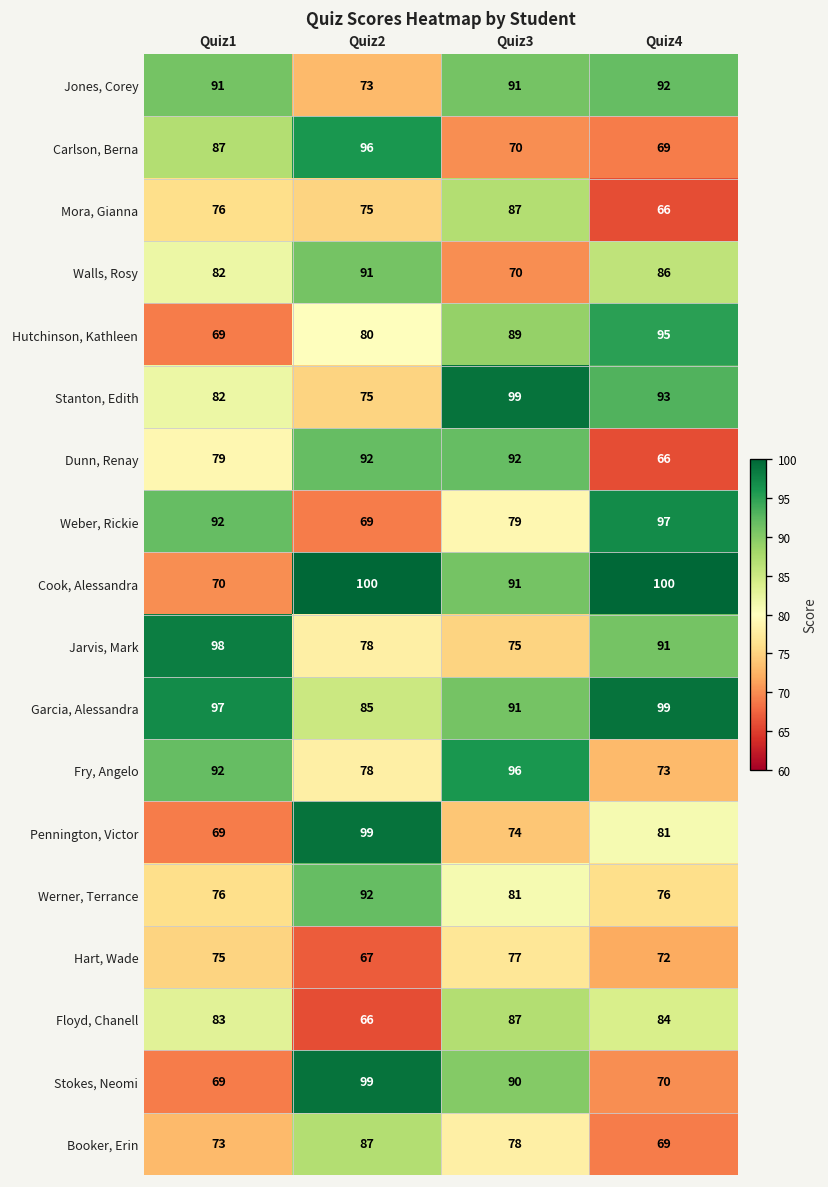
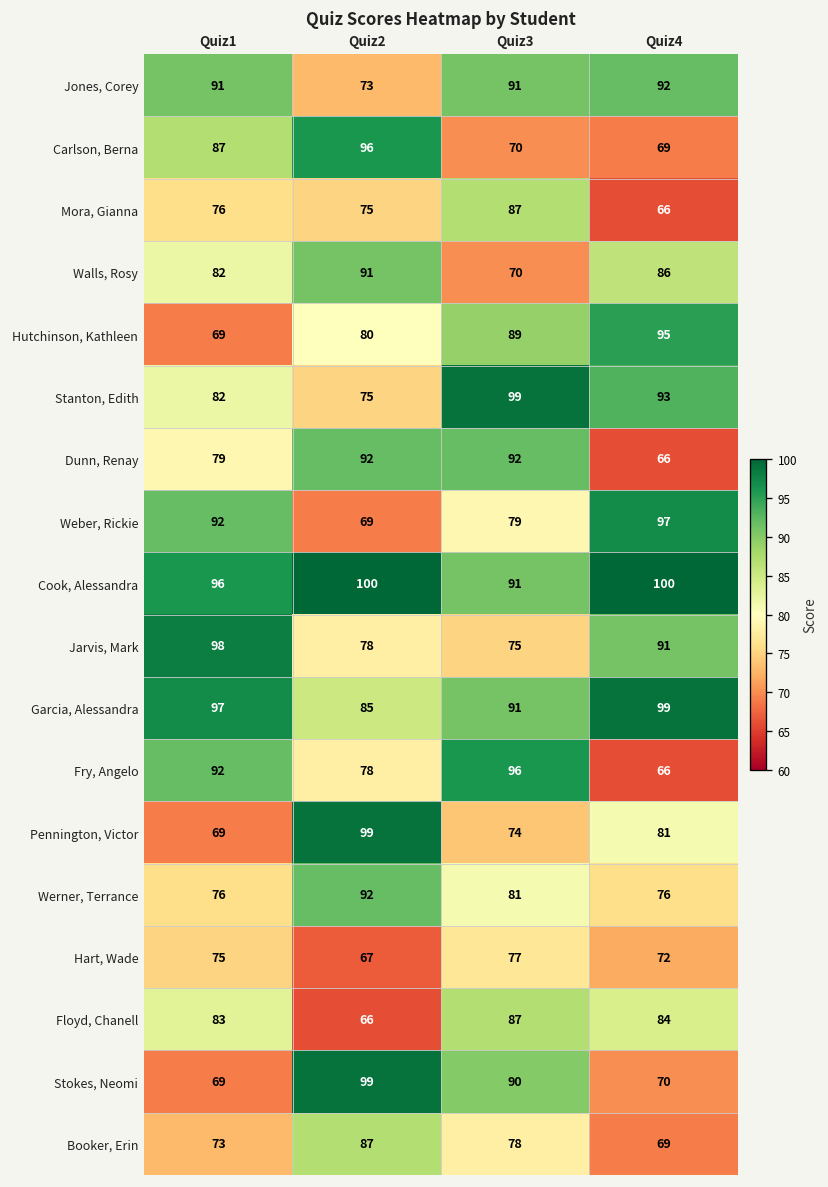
Cook, Alessandra, Quiz1: 70 -> 96
Fry, Angelo, Quiz4: 73 -> 66
